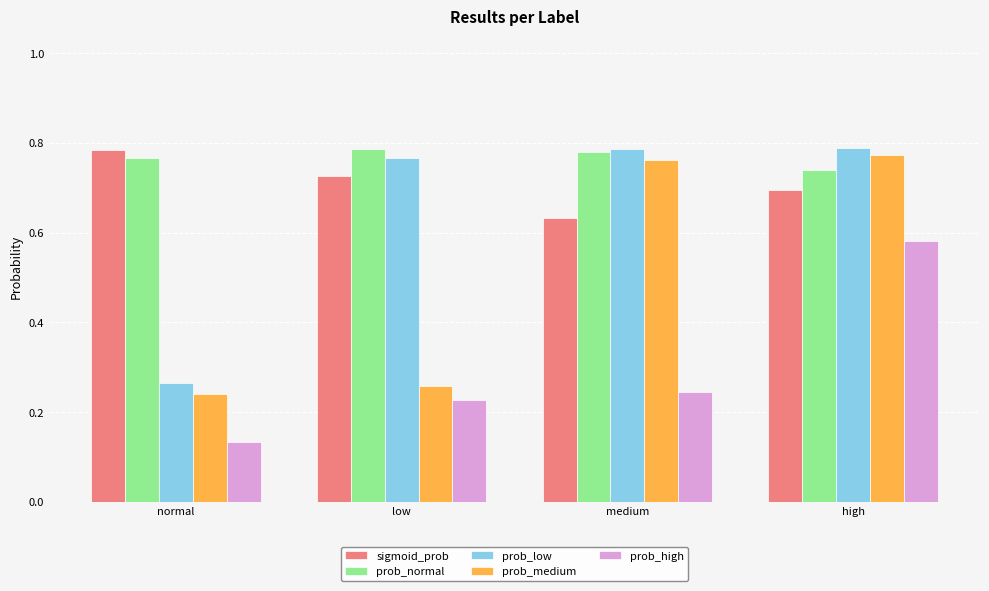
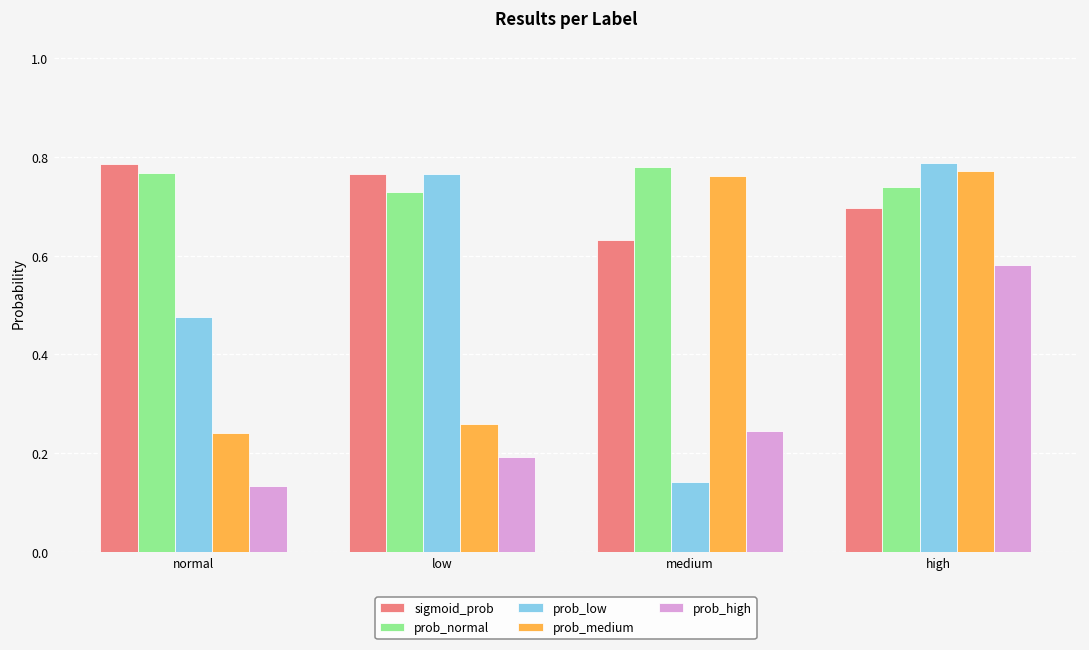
prob_low, normal: 0.27 -> 0.48
sigmoid_prob, low: 0.73 -> 0.77
prob_normal, low: 0.79 -> 0.73
prob_high, low: 0.23 -> 0.19
prob_low, medium: 0.79 -> 0.14
